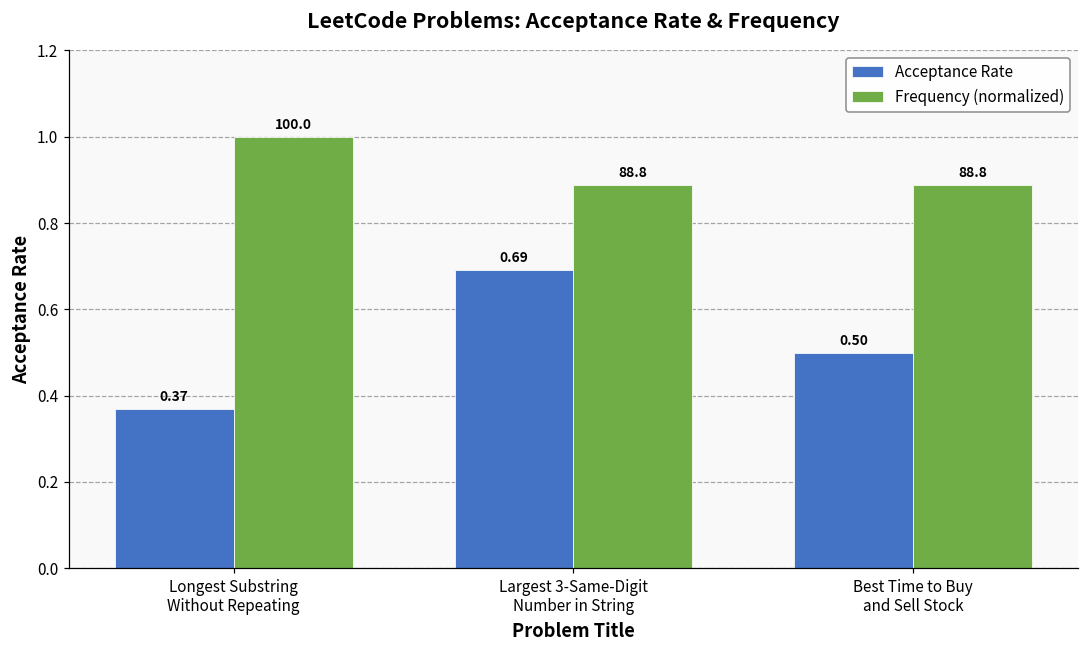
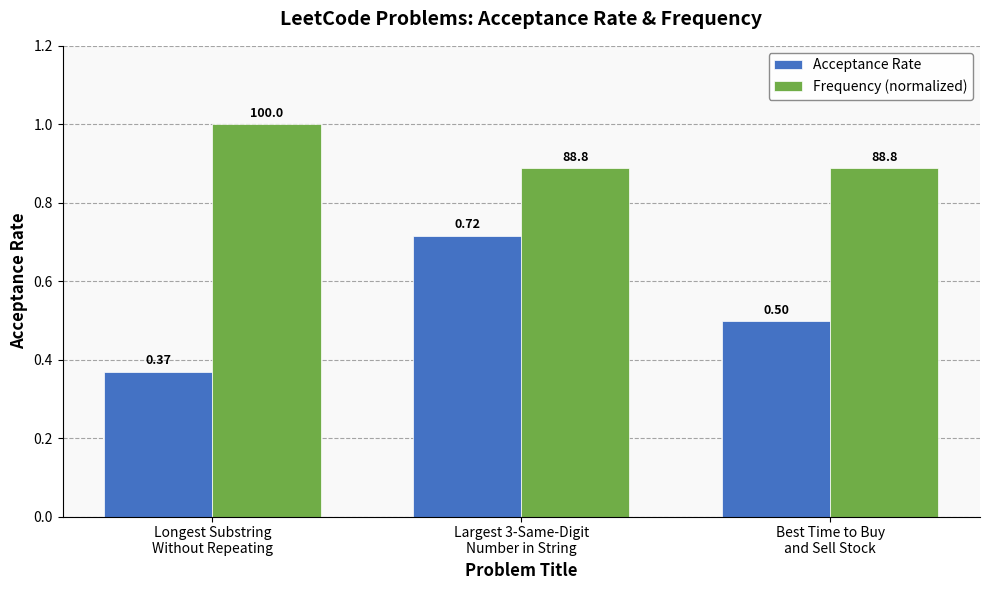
Acceptance Rate, Largest 3-Same-Digit Number in String: 0.69 -> 0.72
